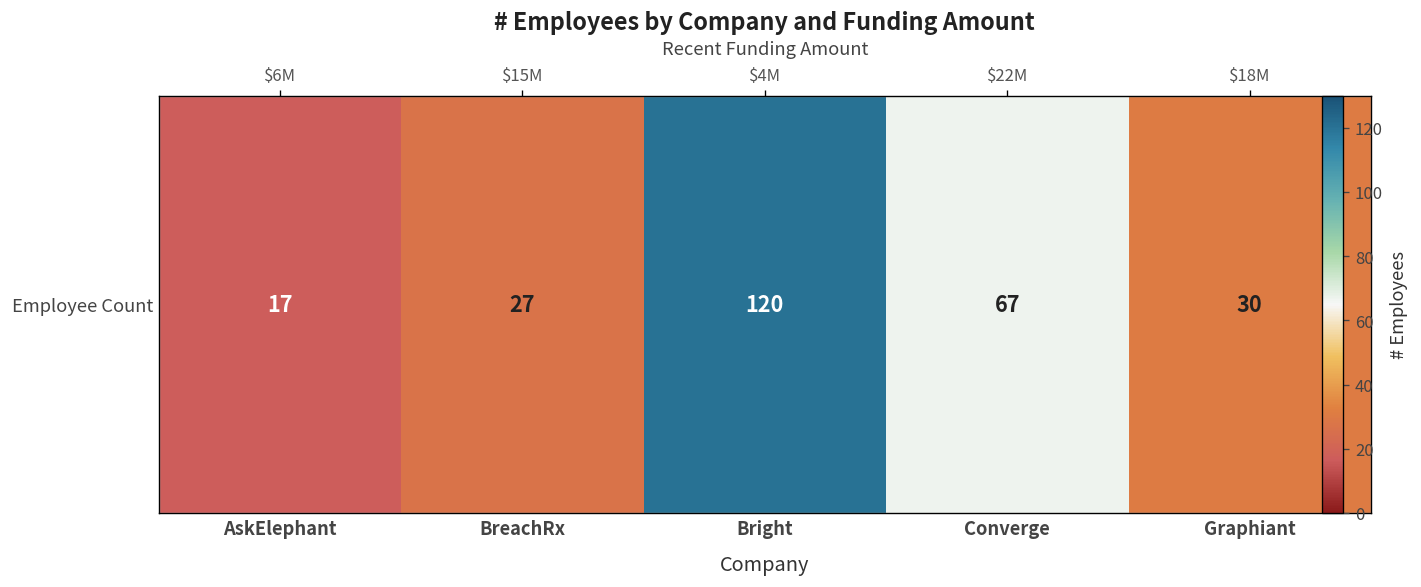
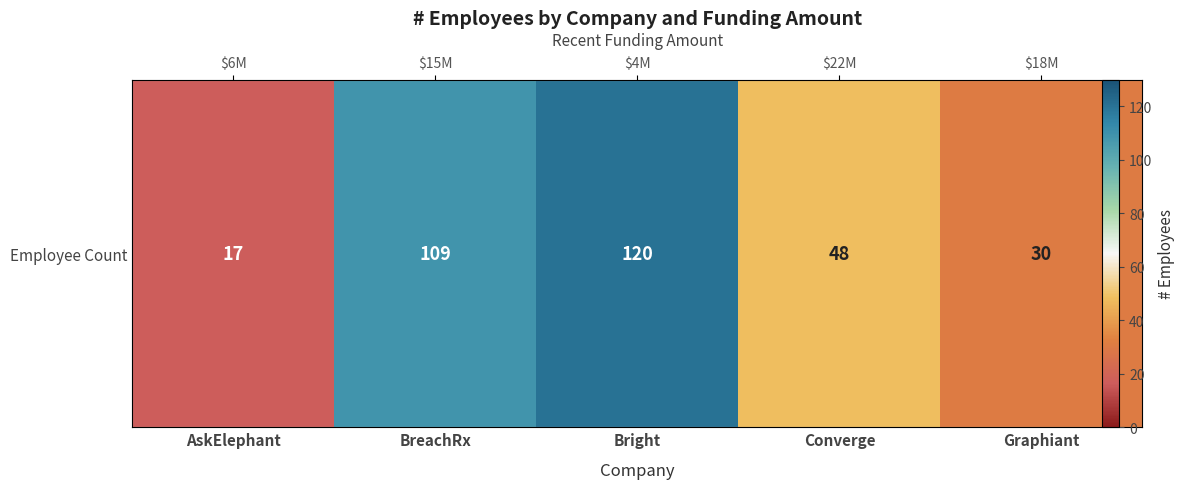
Employee Count, BreachRx: 27 -> 109
Employee Count, Converge: 67 -> 48
